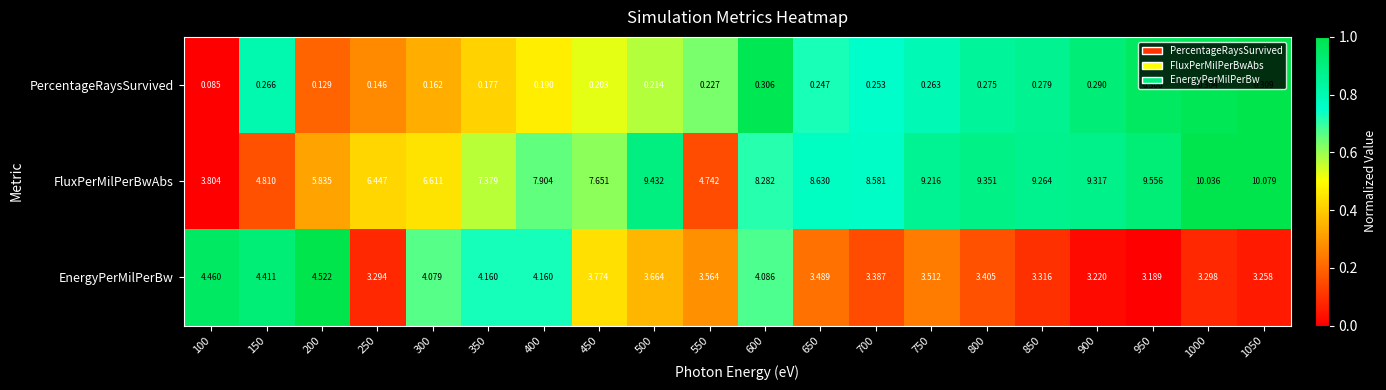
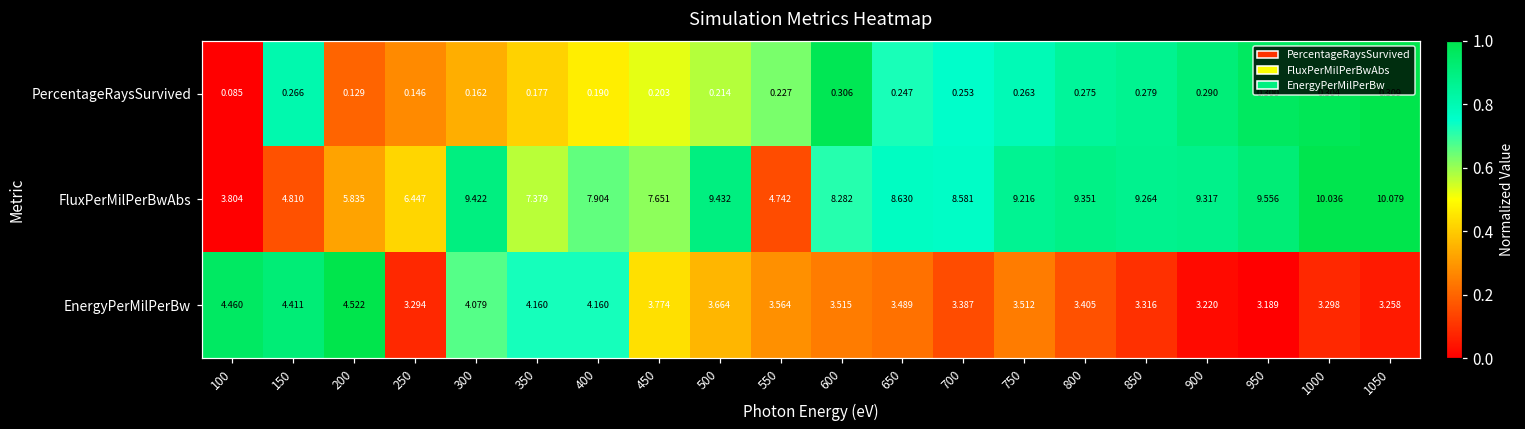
FluxPerMilPerBwAbs, 300: 6.611 -> 9.422
EnergyPerMilPerBw, 600: 4.086 -> 3.515
